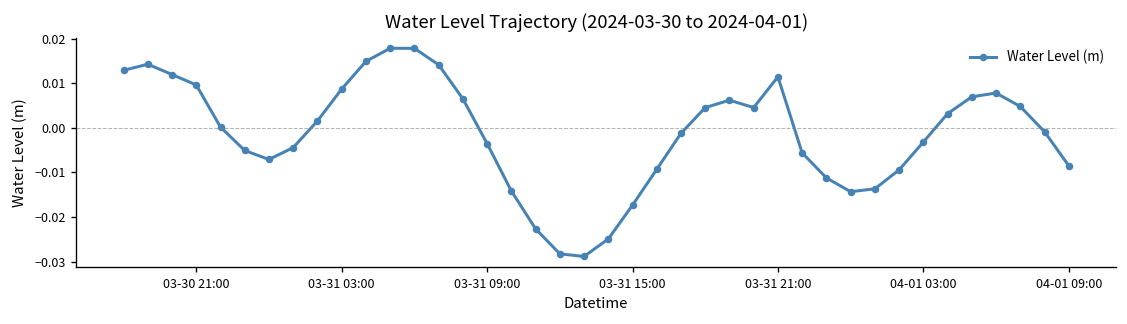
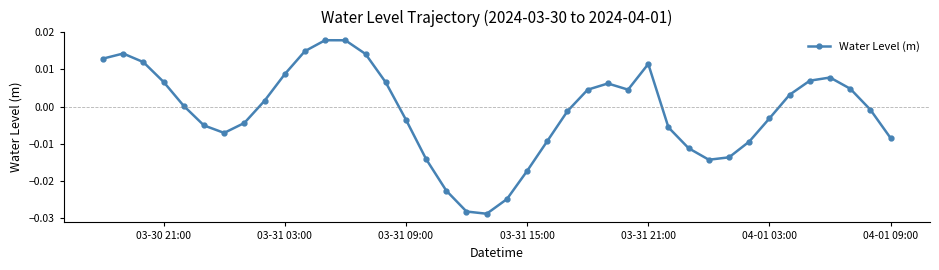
03-30 21:00: 0.010 -> 0.007
